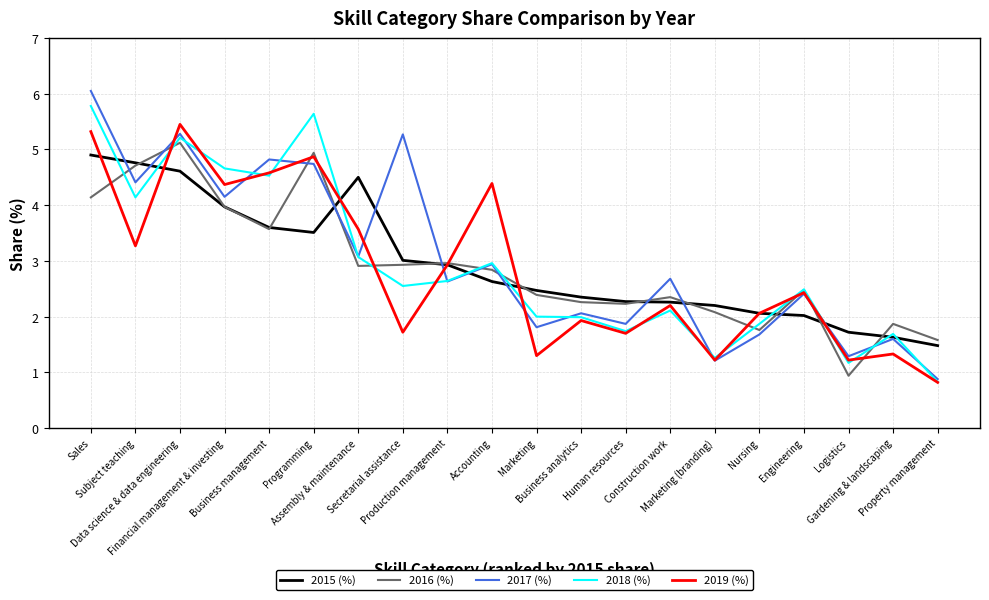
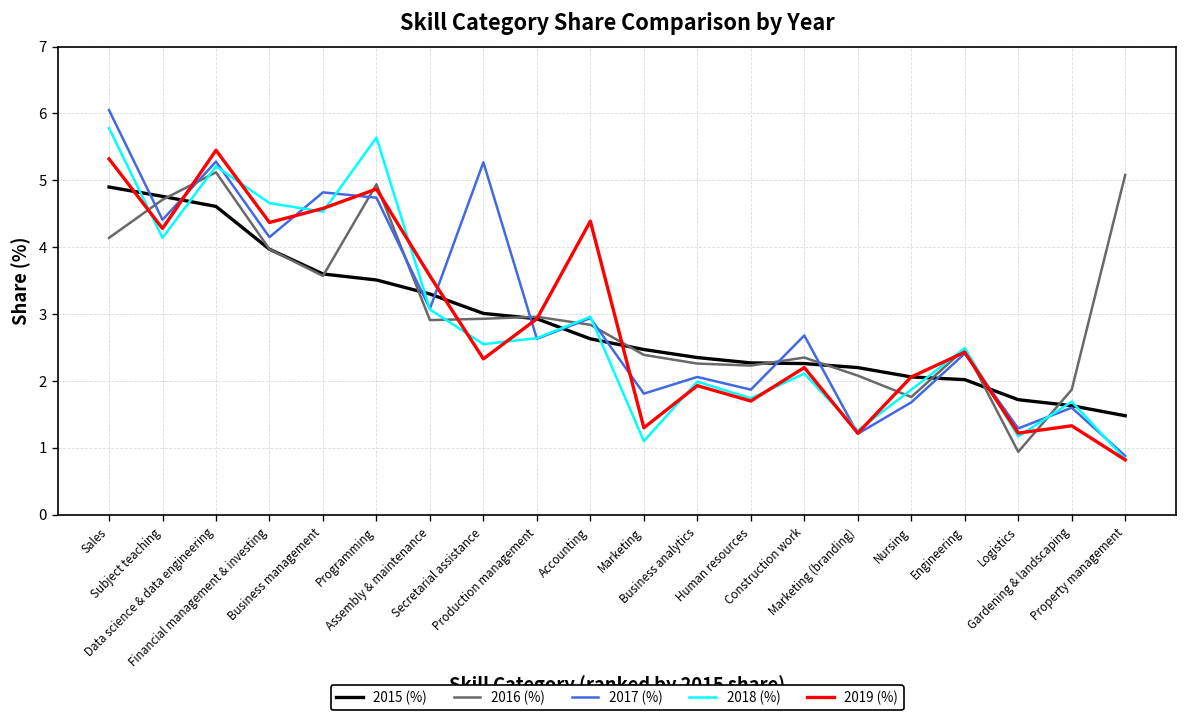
2019 (%), Subject teaching: 3.3 -> 4.3
2015 (%), Assembly & maintenance: 4.5 -> 3.3
2019 (%), Secretarial assistance: 1.7 -> 2.3
2018 (%), Marketing: 2.0 -> 1.1
2016 (%), Property management: 1.6 -> 5.1
